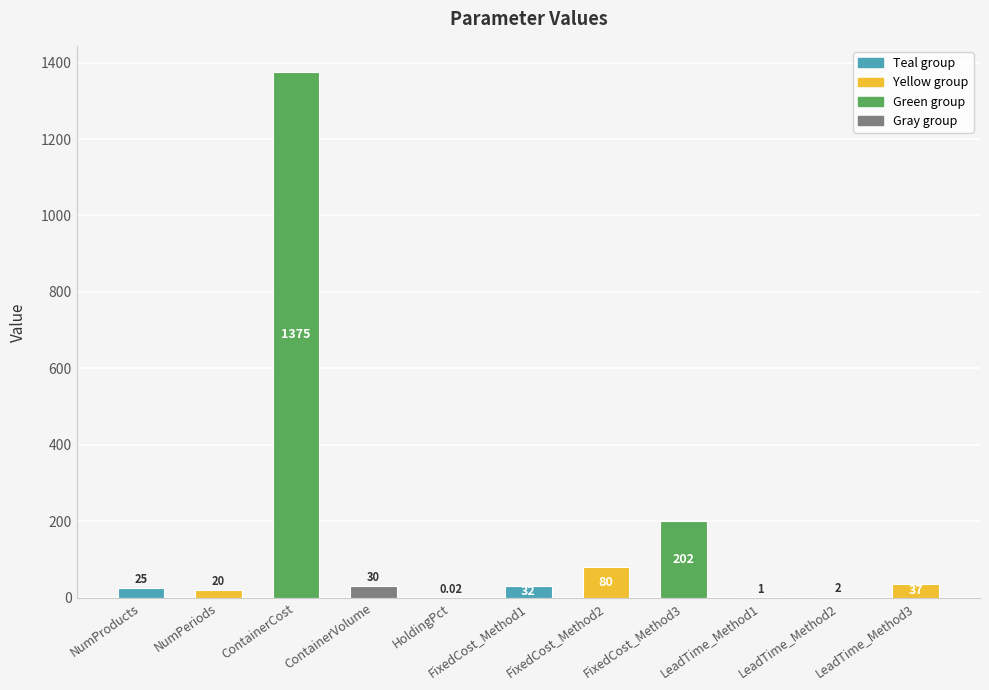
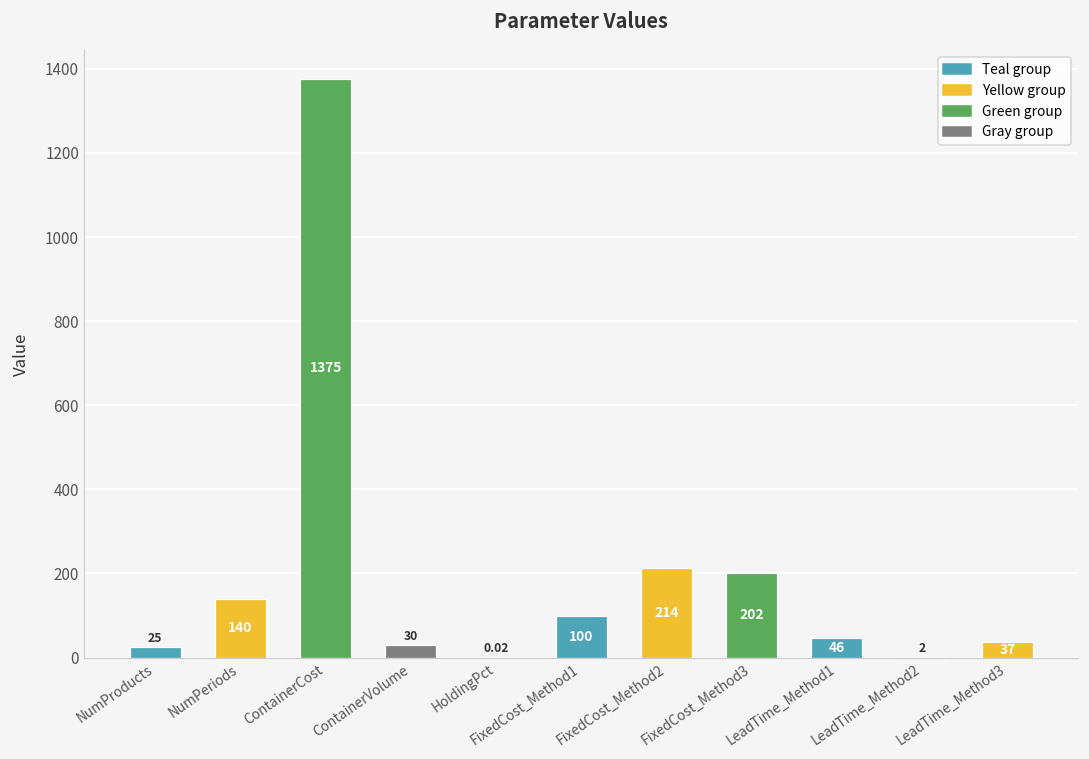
NumPeriods: 20 -> 140
FixedCost_Method1: 32 -> 100
FixedCost_Method2: 80 -> 214
LeadTime_Method1: 1 -> 46
